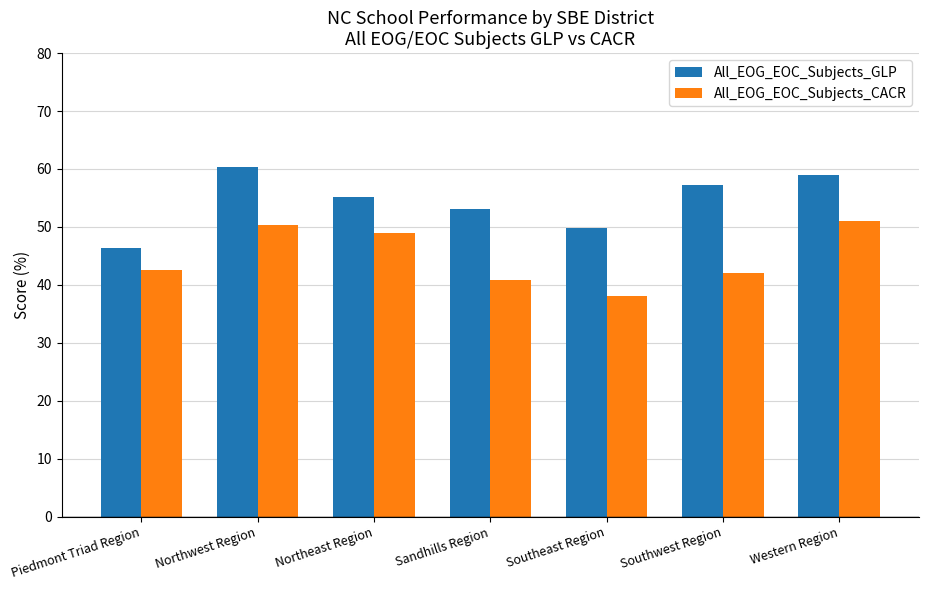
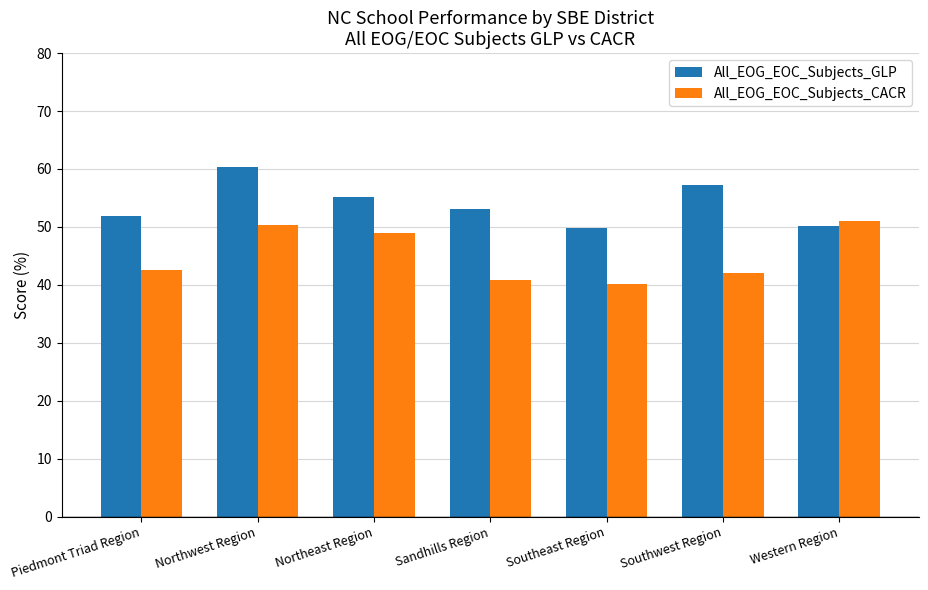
All_EOG_EOC_Subjects_GLP, Piedmont Triad Region: 46 -> 52
All_EOG_EOC_Subjects_CACR, Southeast Region: 38 -> 40
All_EOG_EOC_Subjects_GLP, Western Region: 59 -> 50
